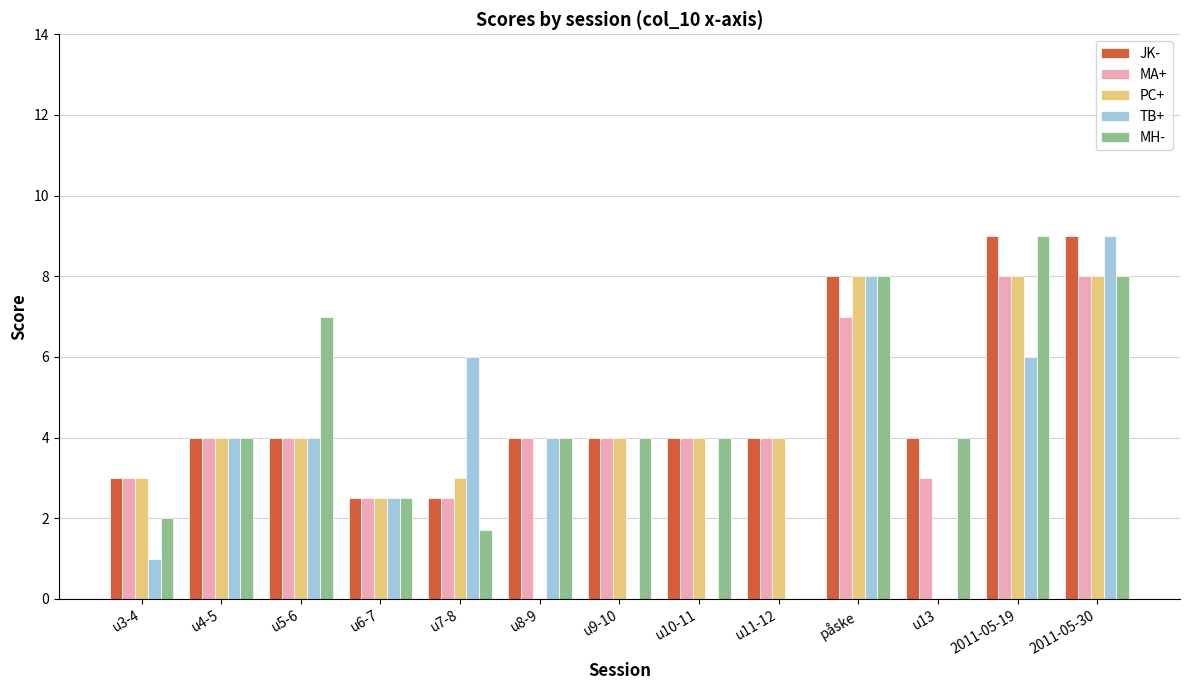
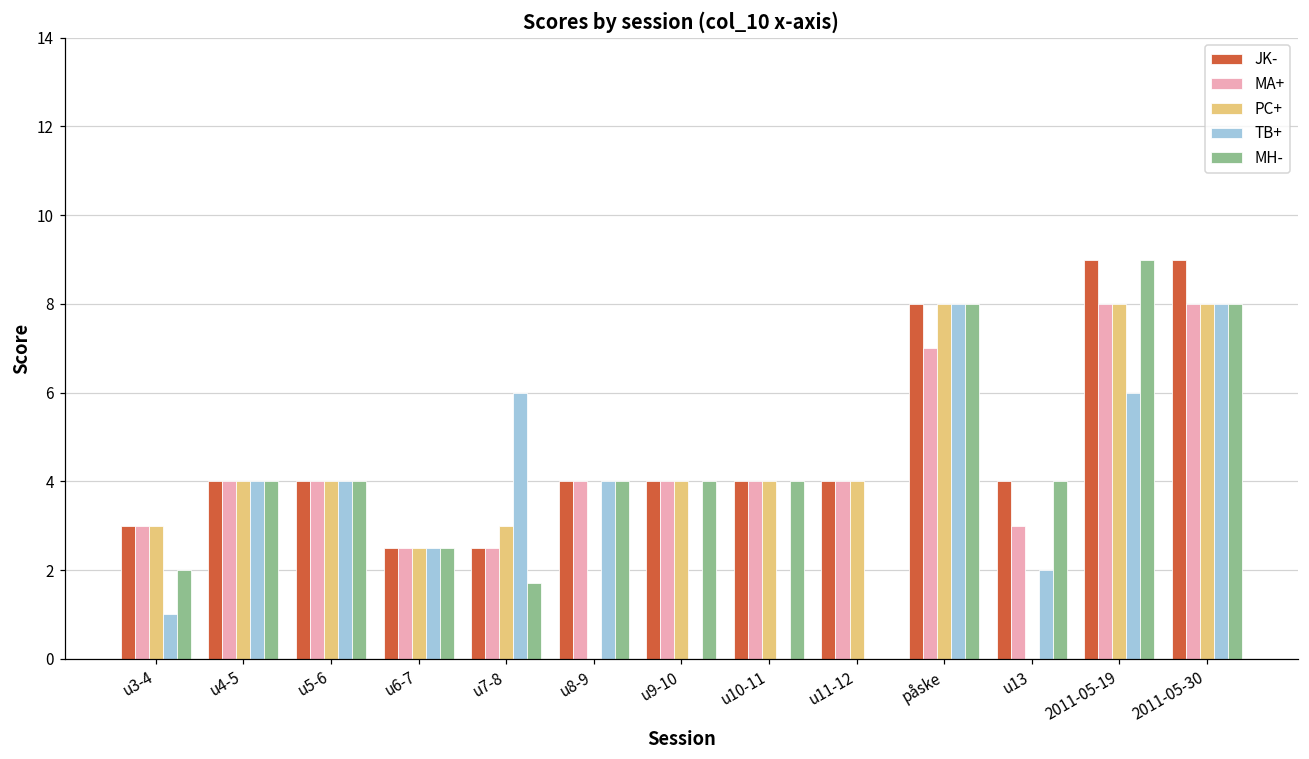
MH-, u5-6: 7 -> 4
TB+, u13: 0 -> 2
TB+, 2011-05-30: 9 -> 8
